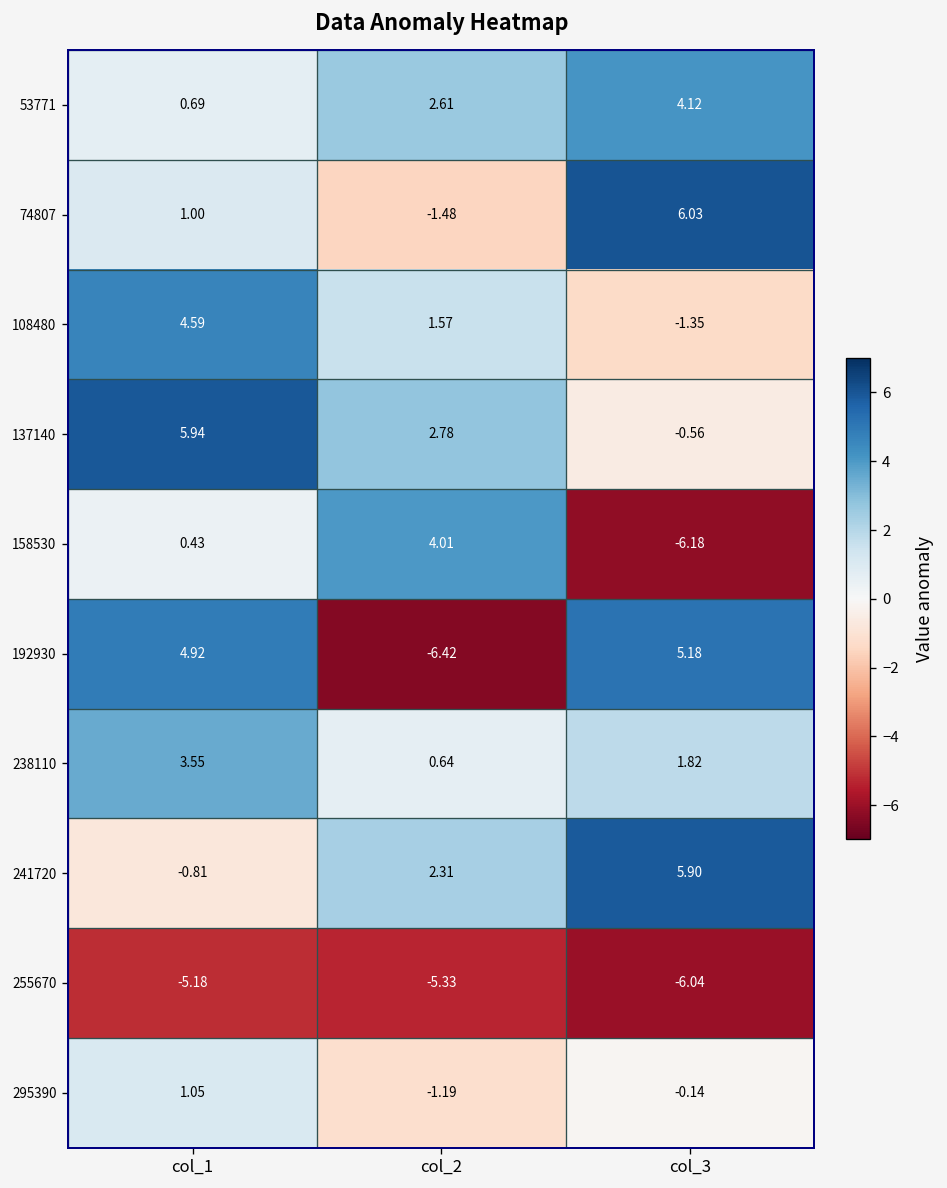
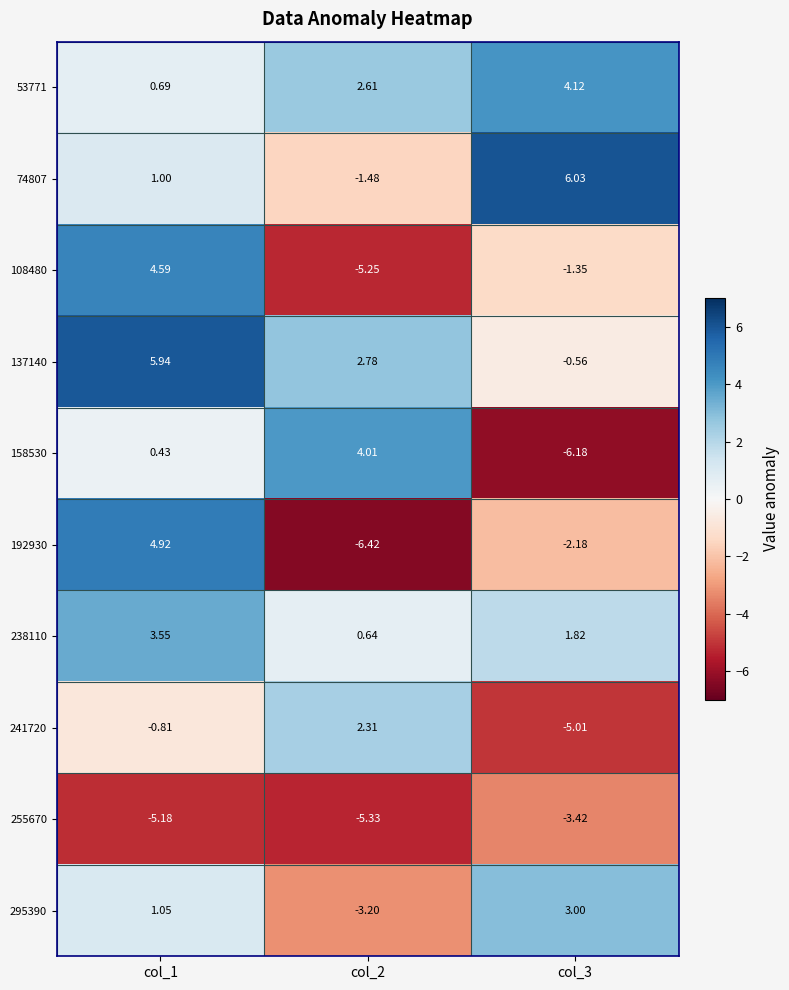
108480, col_2: 1.57 -> -5.25
192930, col_3: 5.18 -> -2.18
241720, col_3: 5.90 -> -5.01
255670, col_3: -6.04 -> -3.42
295390, col_2: -1.19 -> -3.20
295390, col_3: -0.14 -> 3.00
